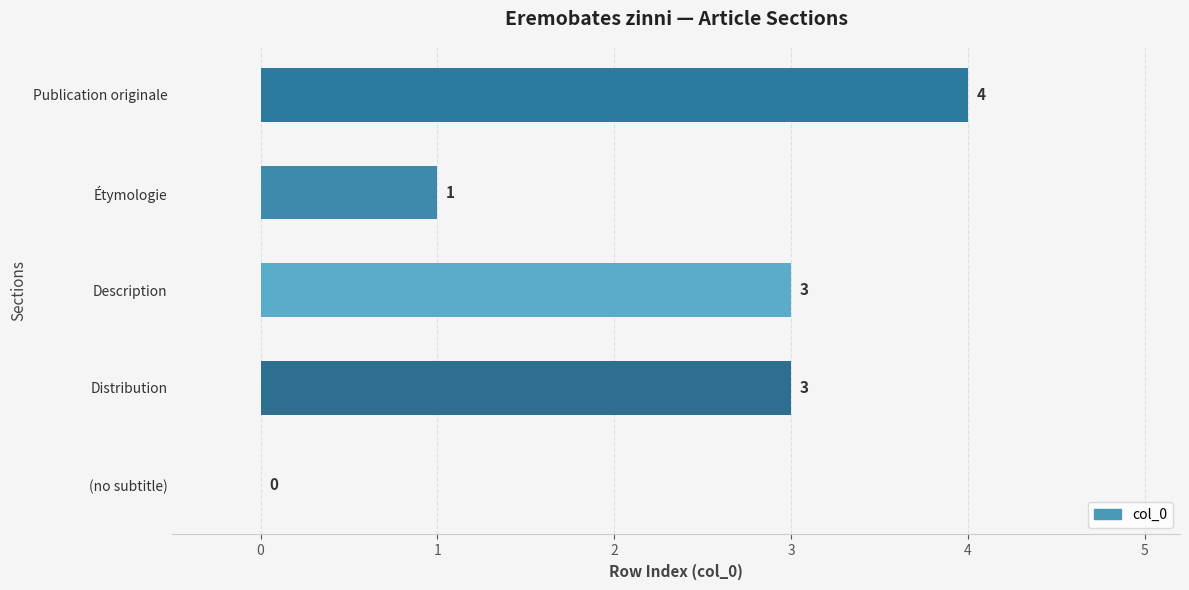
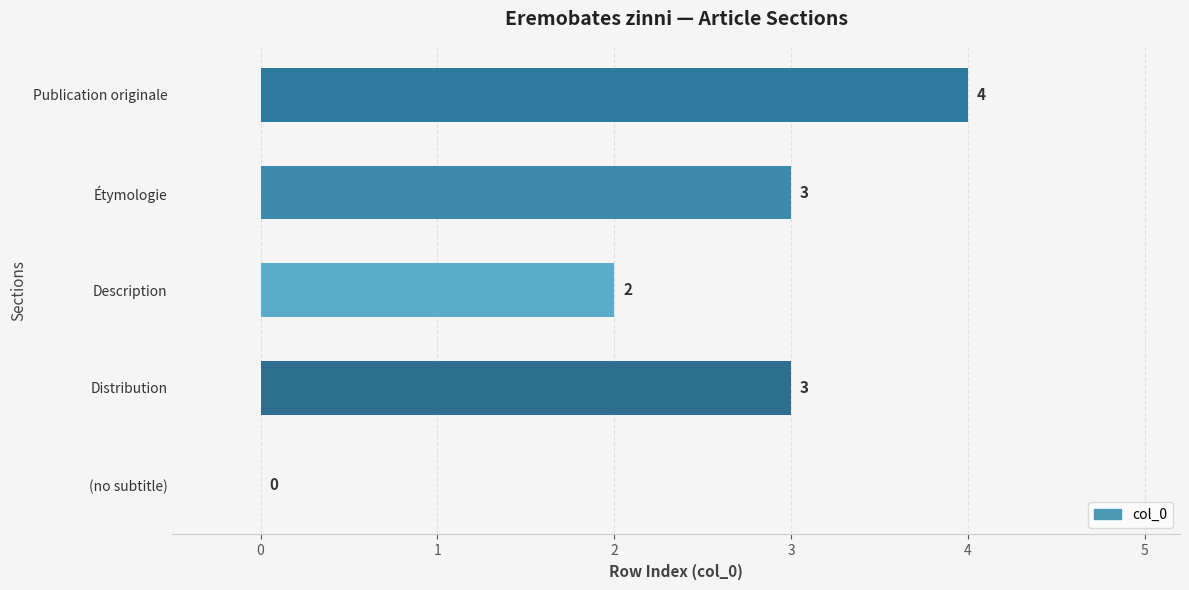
Étymologie: 1 -> 3
Description: 3 -> 2
